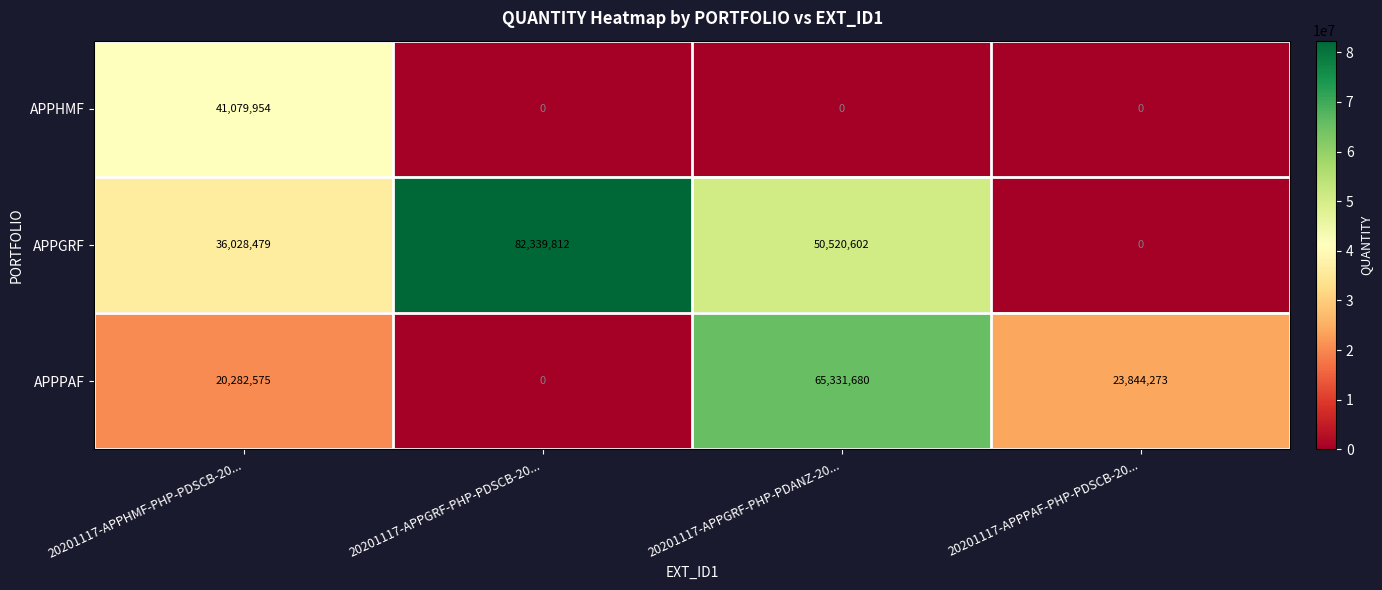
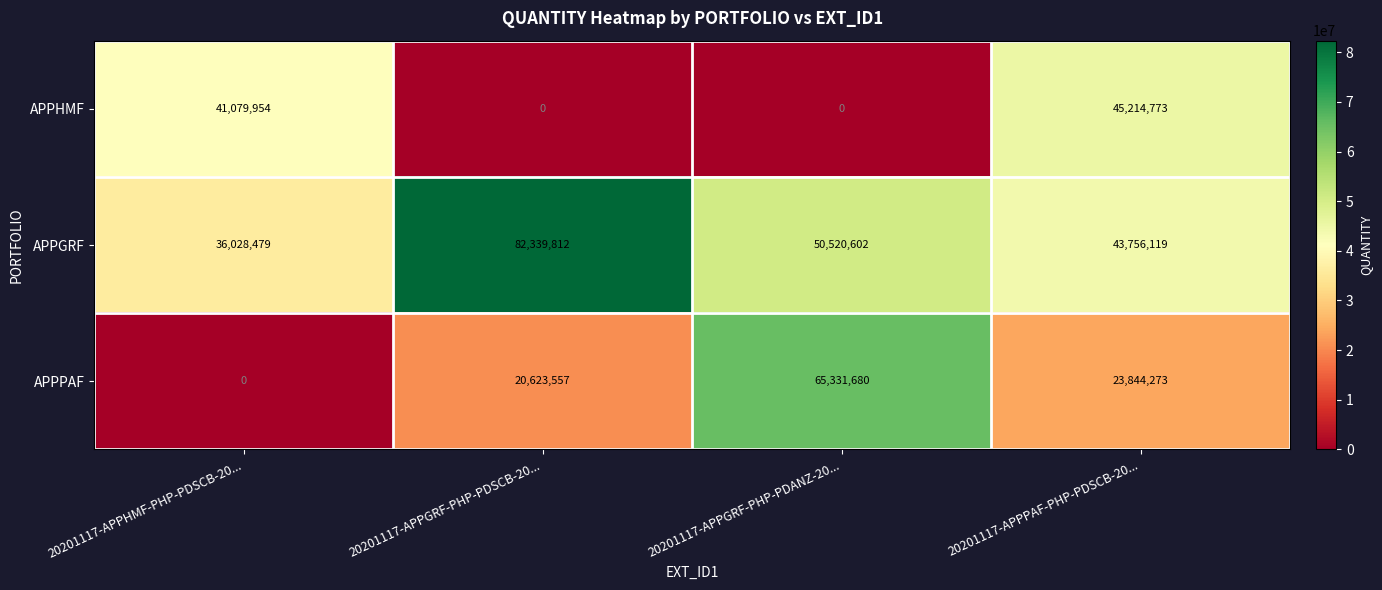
APPHMF, 20201117-APPPAF-PHP-PDSCB-20...: 0 -> 45,214,773
APPGRF, 20201117-APPPAF-PHP-PDSCB-20...: 0 -> 43,756,119
APPPAF, 20201117-APPHMF-PHP-PDSCB-20...: 20,282,575 -> 0
APPPAF, 20201117-APPGRF-PHP-PDSCB-20...: 0 -> 20,623,557
